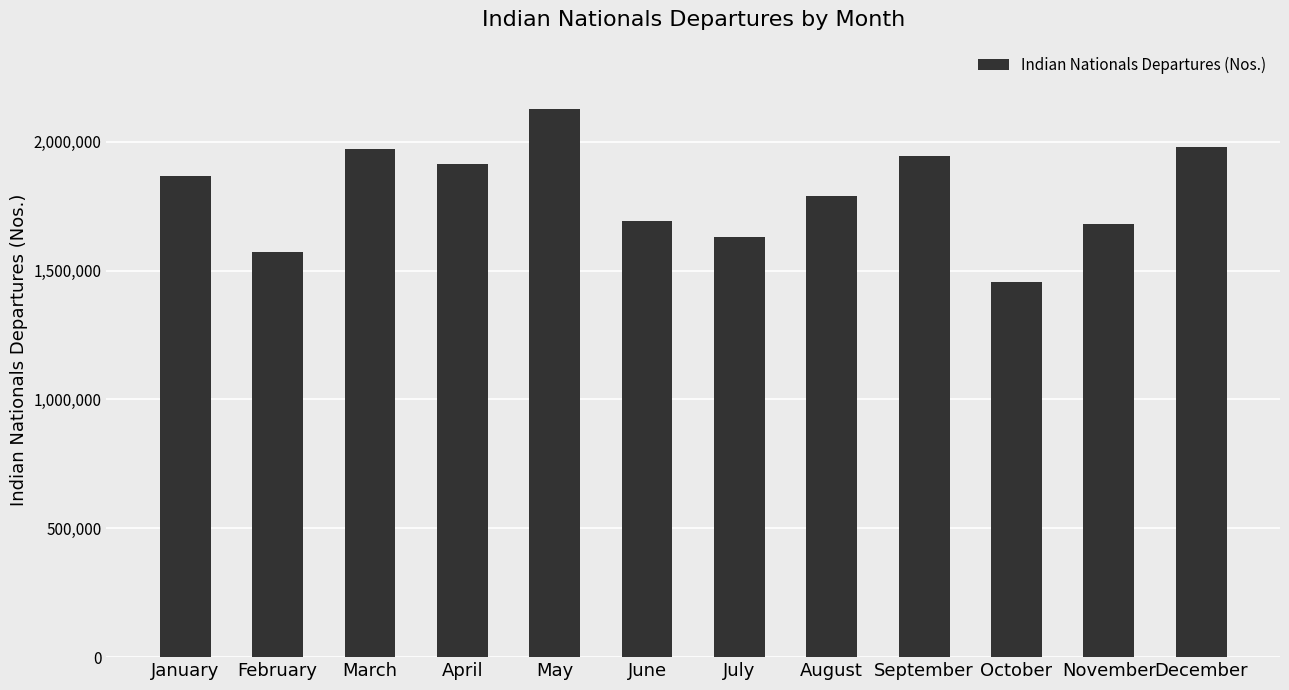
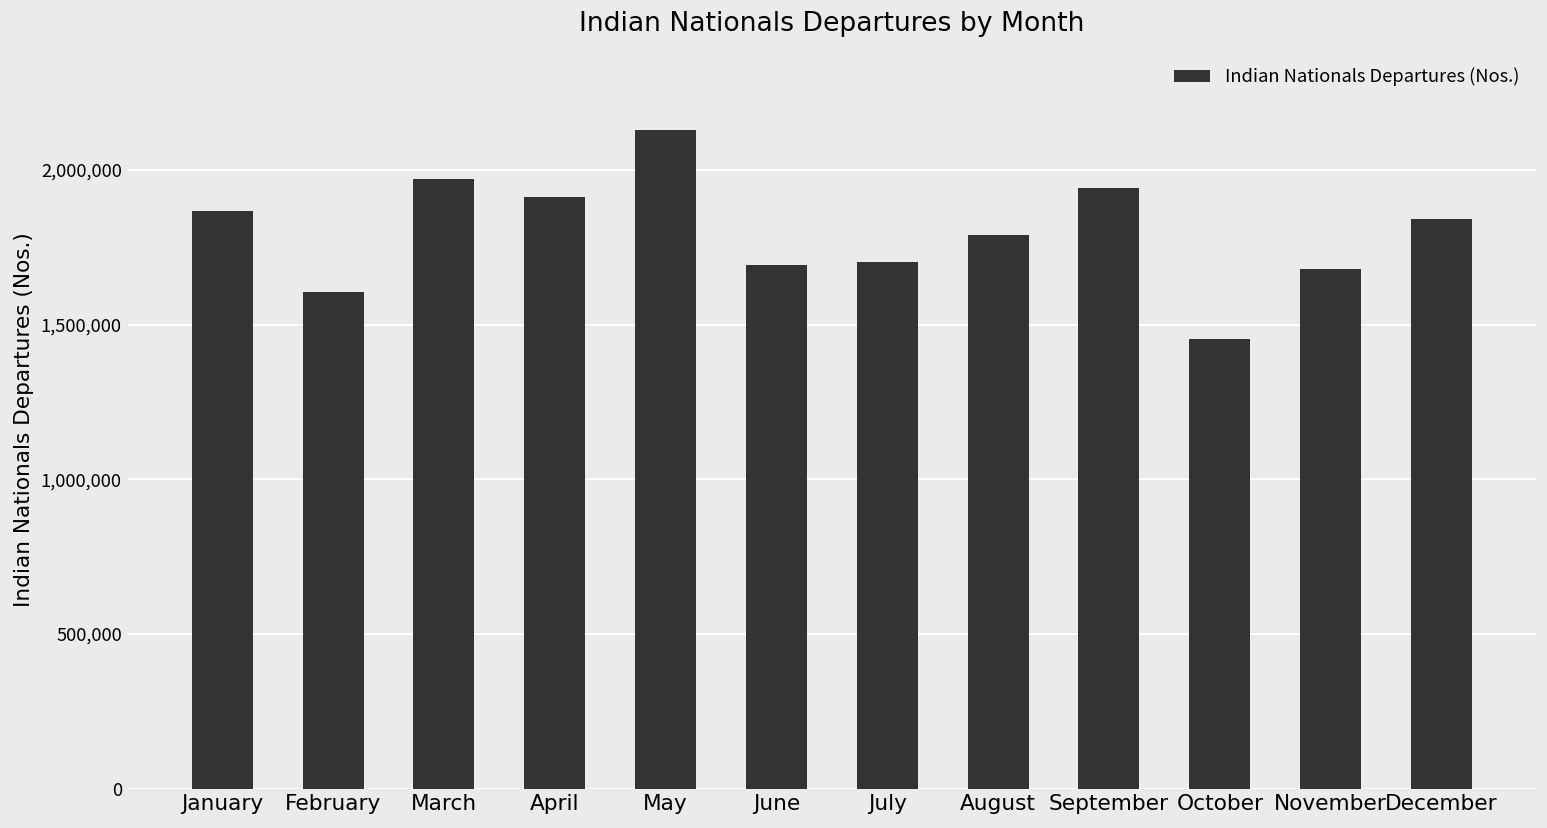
February: 1,570,000 -> 1,610,000
July: 1,630,000 -> 1,700,000
December: 1,980,000 -> 1,840,000
